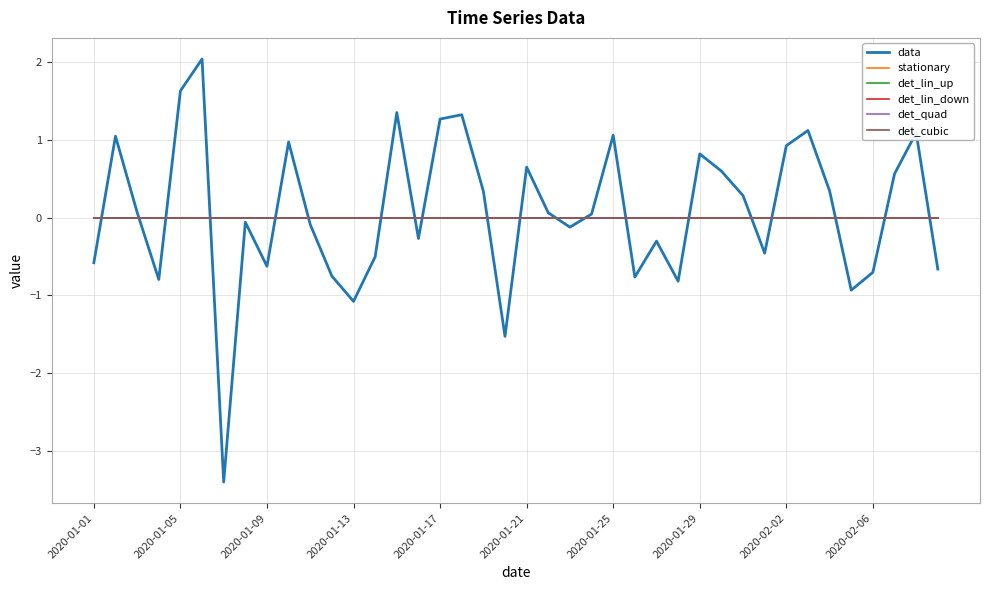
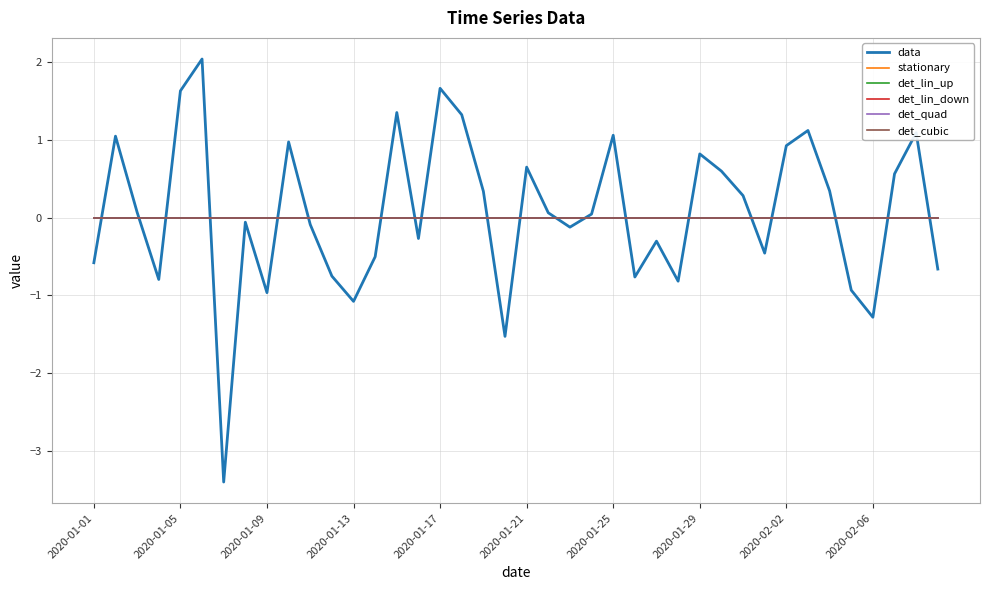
data, 2020-01-09: -0.6 -> -1.0
data, 2020-01-17: 1.3 -> 1.7
data, 2020-02-06: -0.7 -> -1.3
